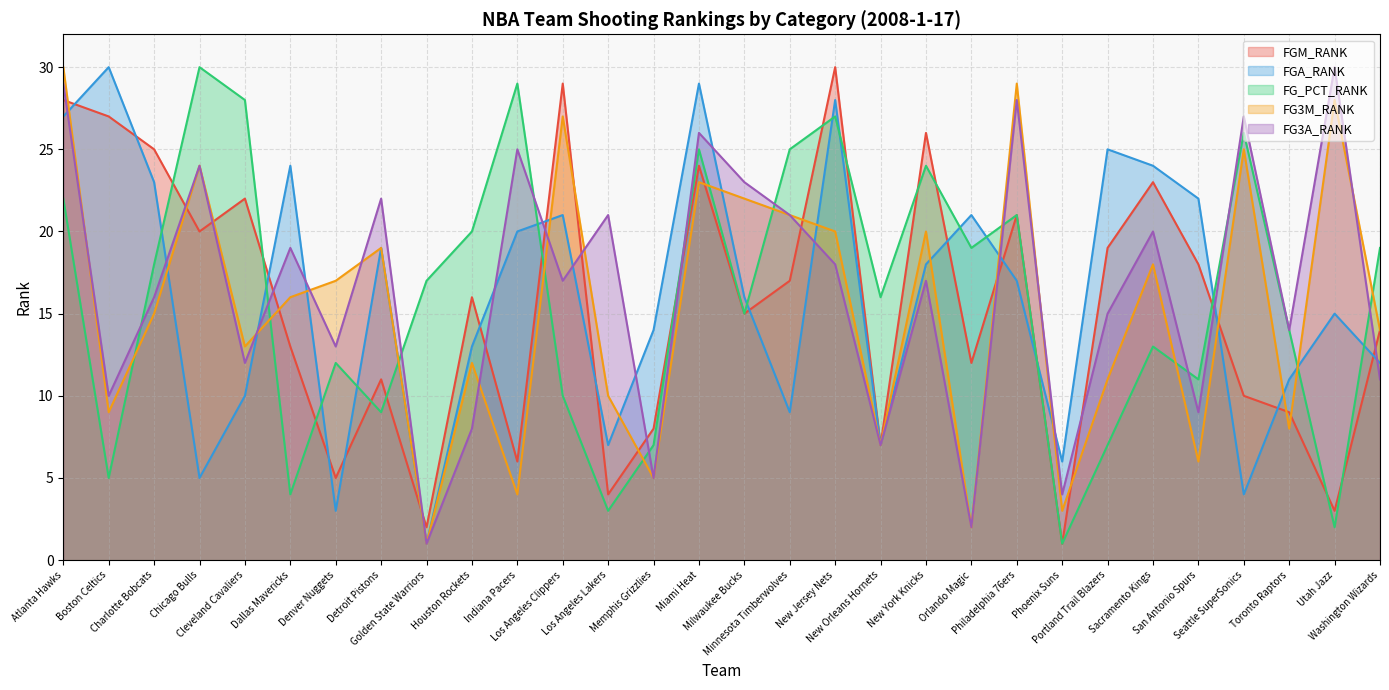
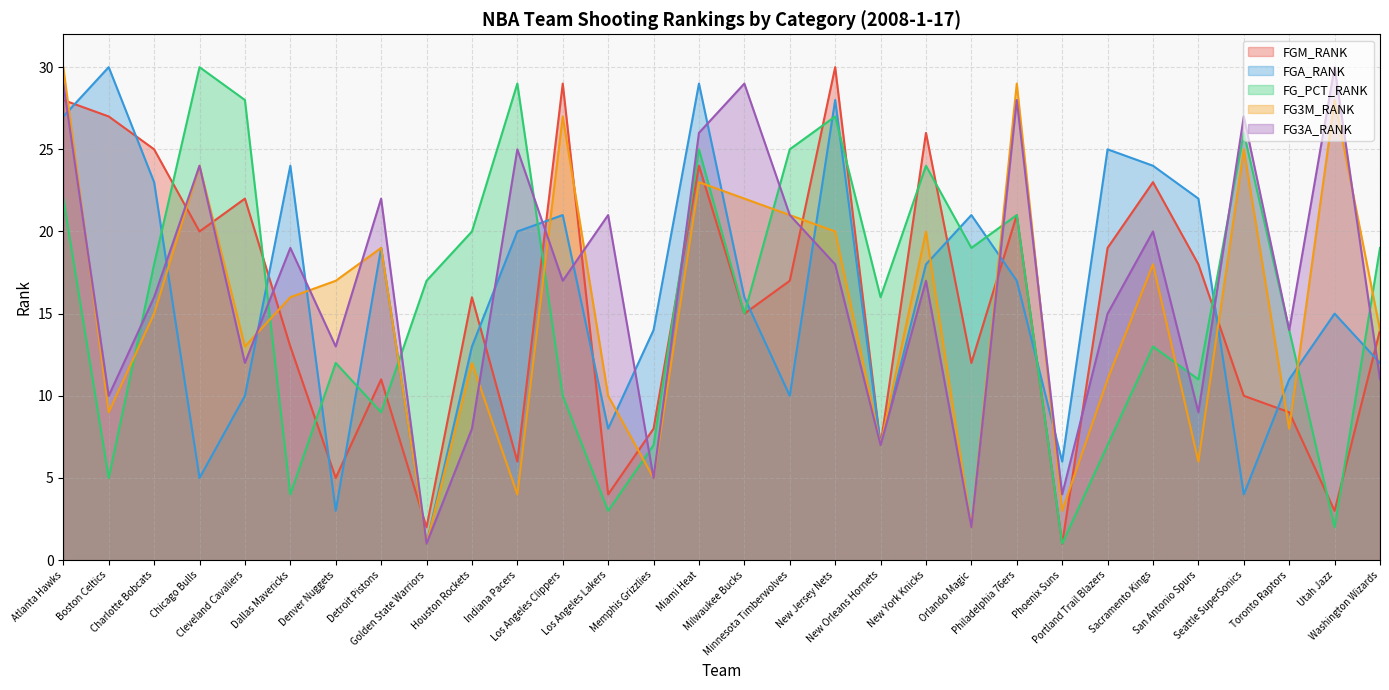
FGA_RANK, Los Angeles Lakers: 7 -> 8
FG3A_RANK, Milwaukee Bucks: 23 -> 29
FGA_RANK, Minnesota Timberwolves: 9 -> 10
